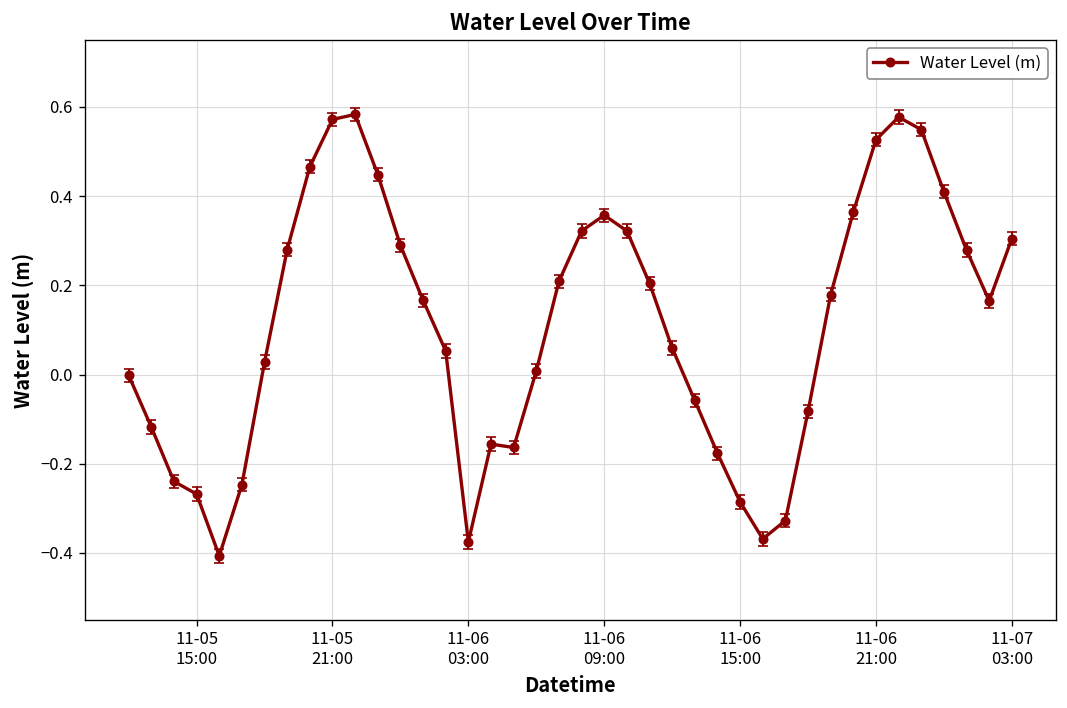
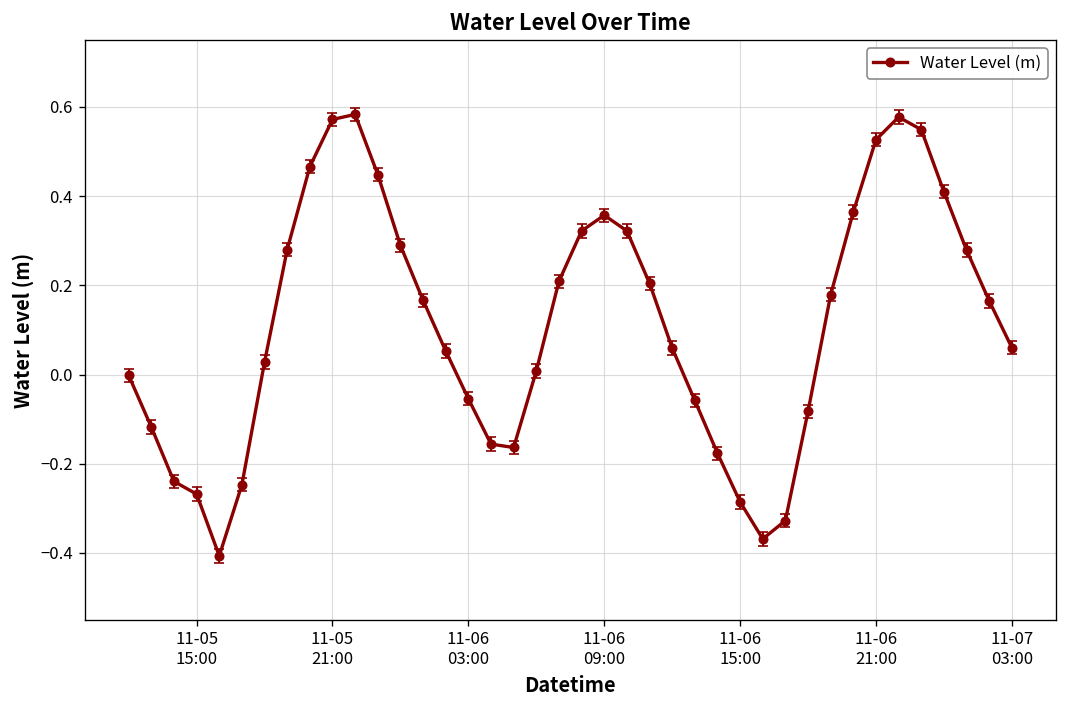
Water Level (m), 11-06 03:00: -0.38 -> -0.05
Water Level (m), 11-07 03:00: 0.30 -> 0.06
